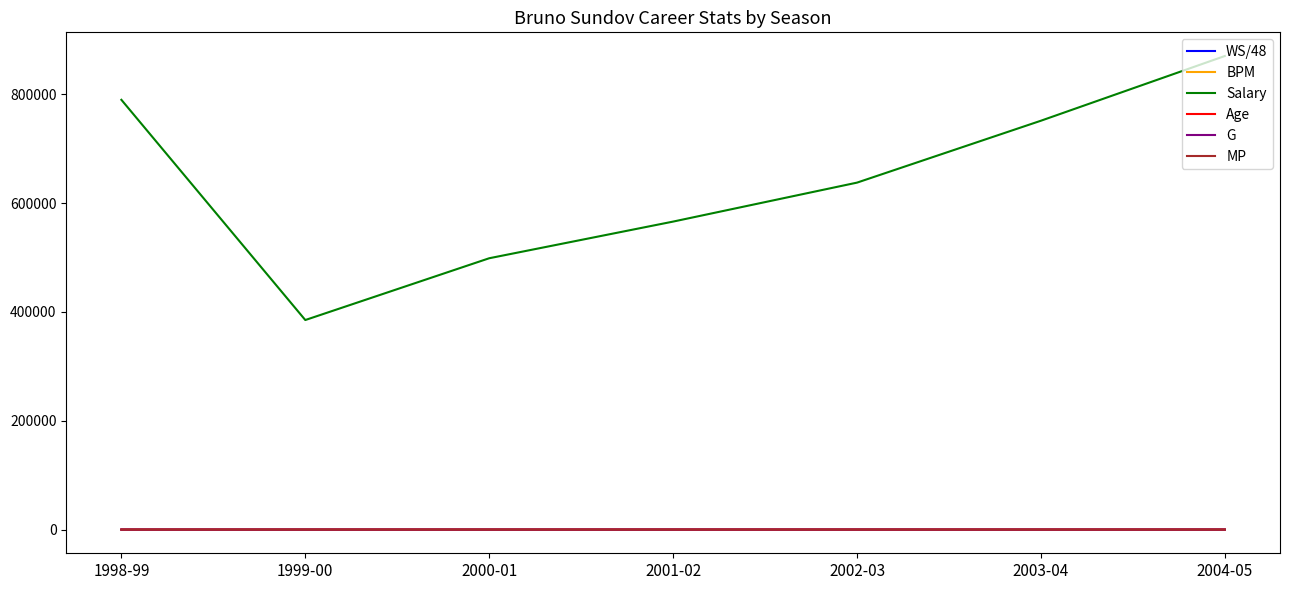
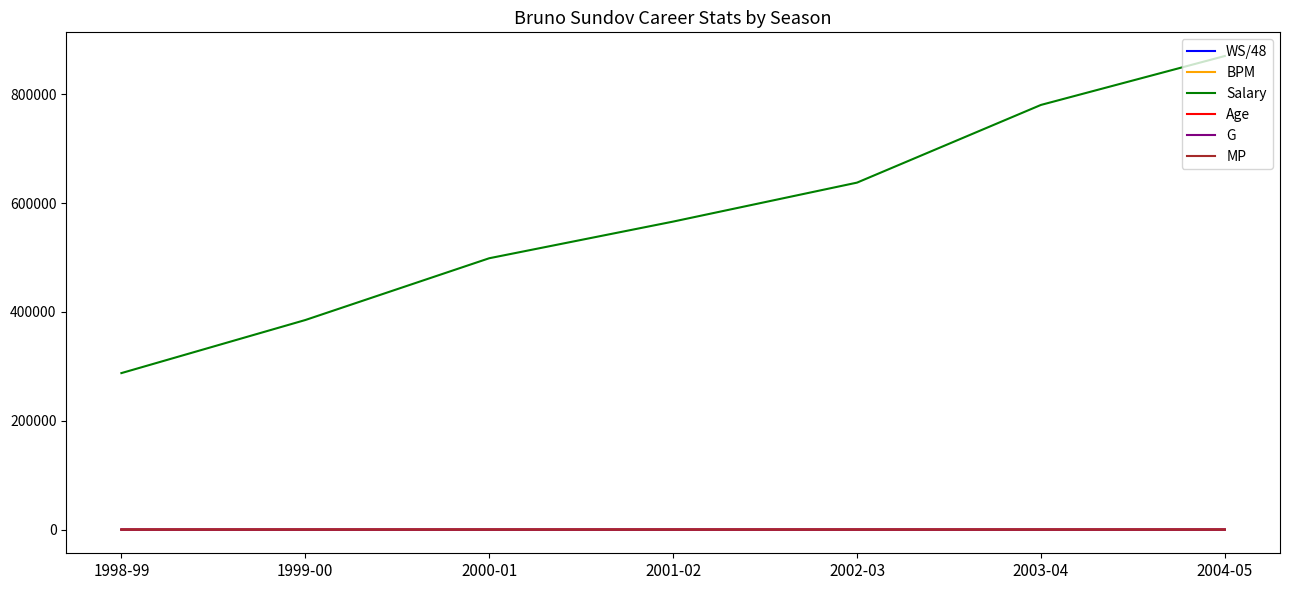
Salary, 1998-99: 790000 -> 290000
Salary, 2003-04: 750000 -> 780000
